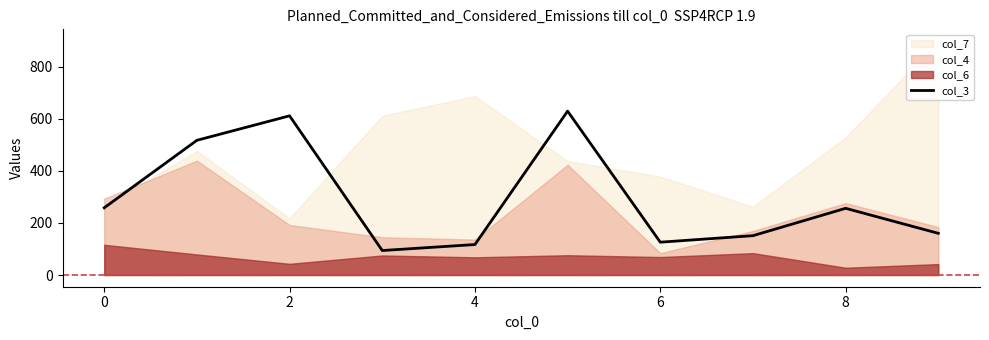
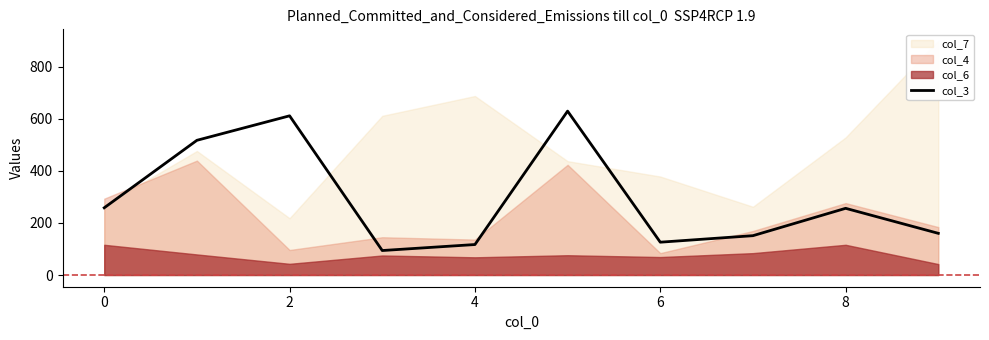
col_4, 2: 190 -> 100
col_6, 8: 30 -> 120
